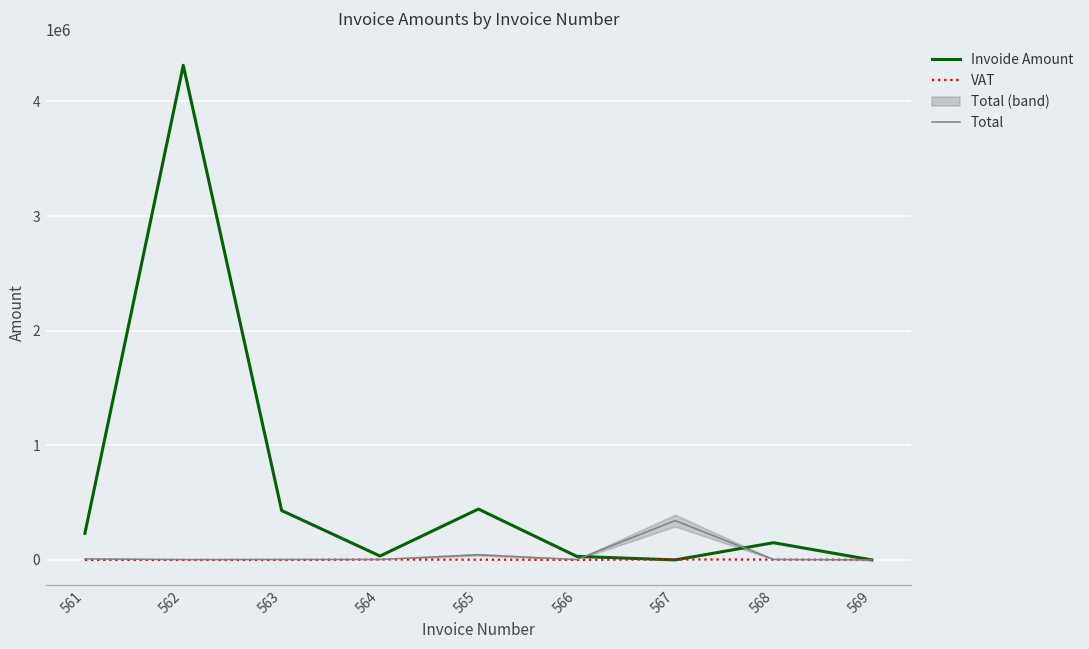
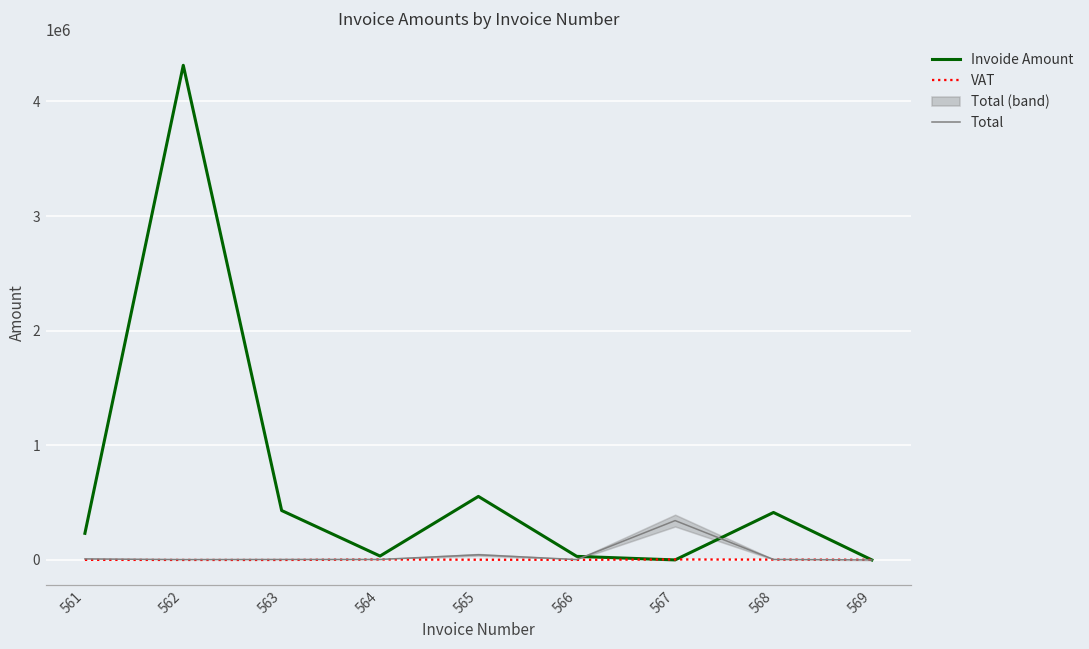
Invoide Amount, 565: 440000 -> 550000
Invoide Amount, 568: 150000 -> 410000
